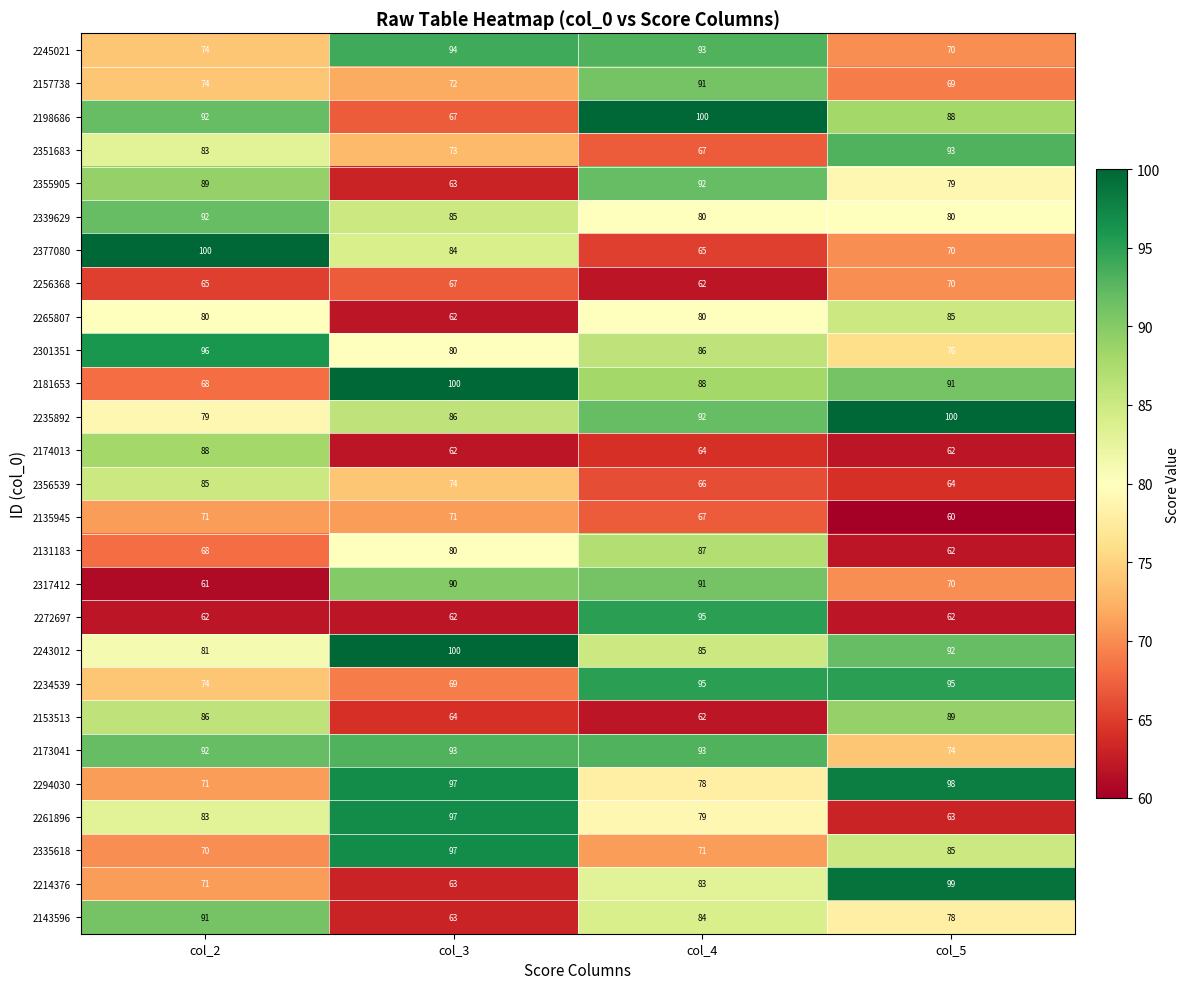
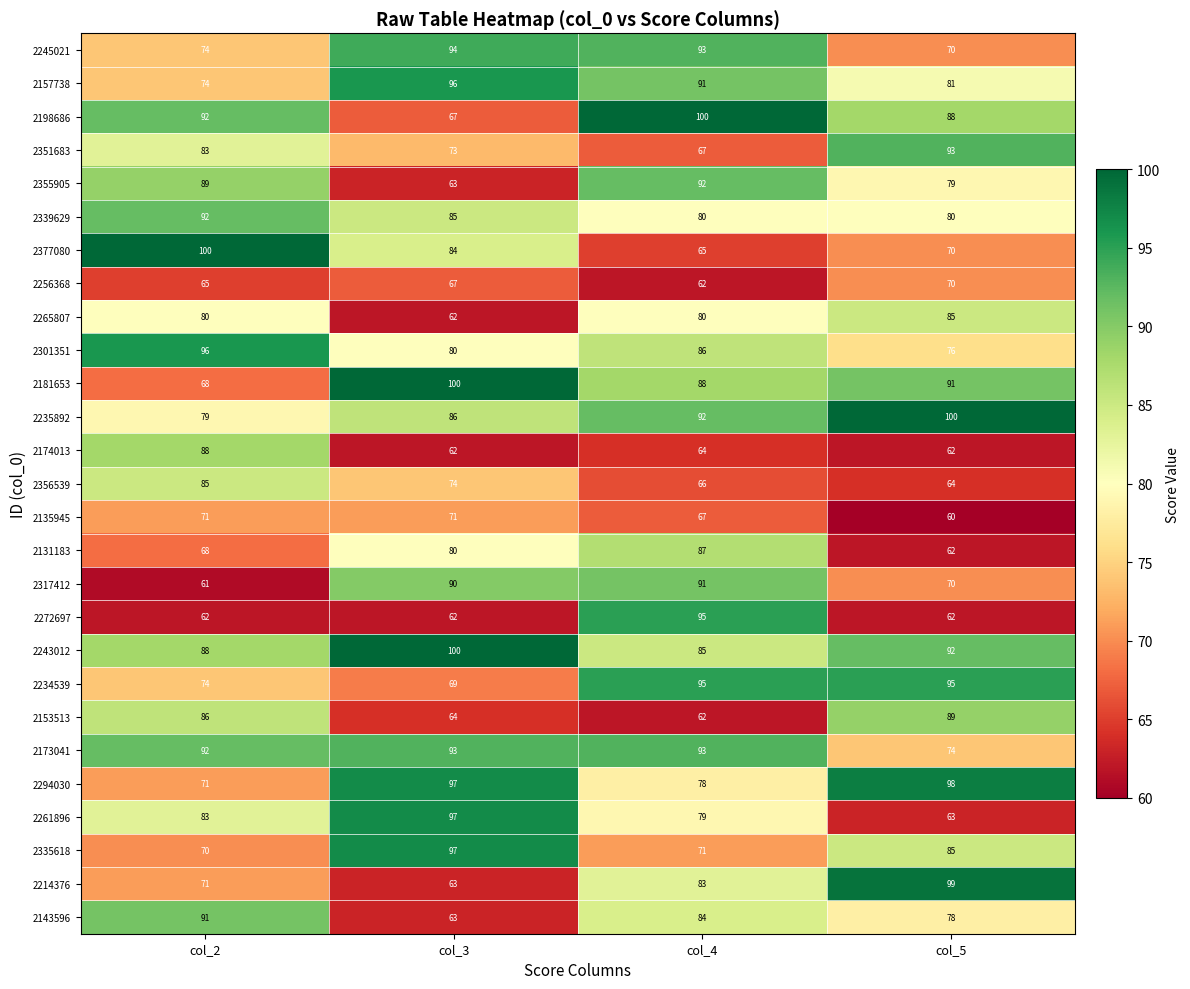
2157738, col_3: 72 -> 96
2157738, col_5: 69 -> 81
2243012, col_2: 81 -> 88
